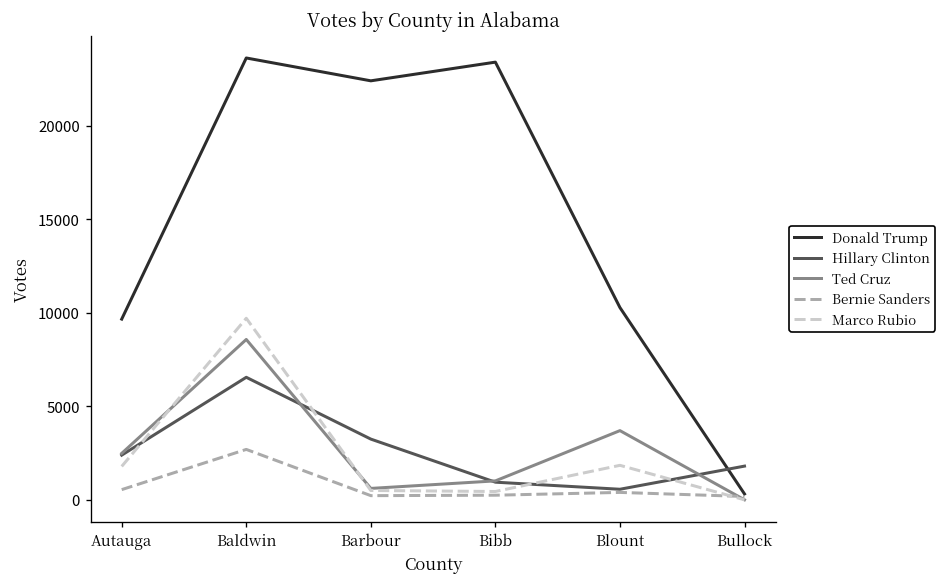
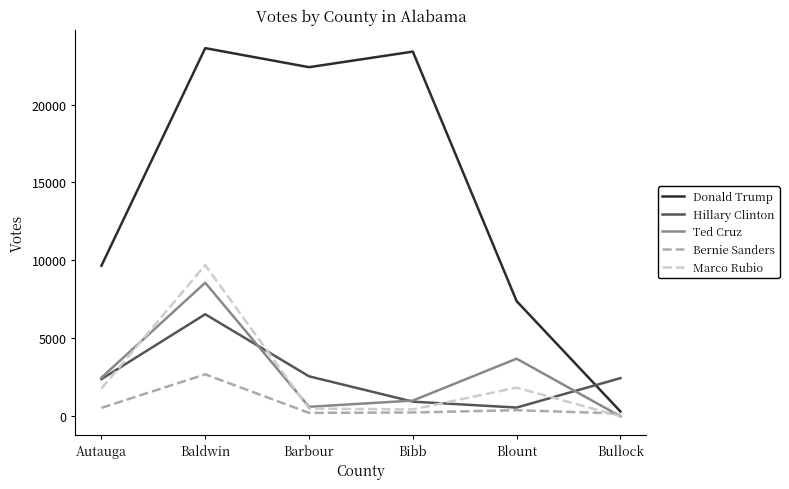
Hillary Clinton, Barbour: 3200 -> 2600
Donald Trump, Blount: 10300 -> 7400
Hillary Clinton, Bullock: 1800 -> 2500
